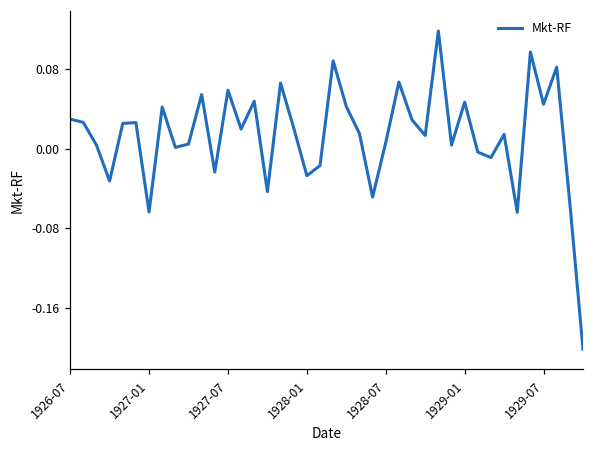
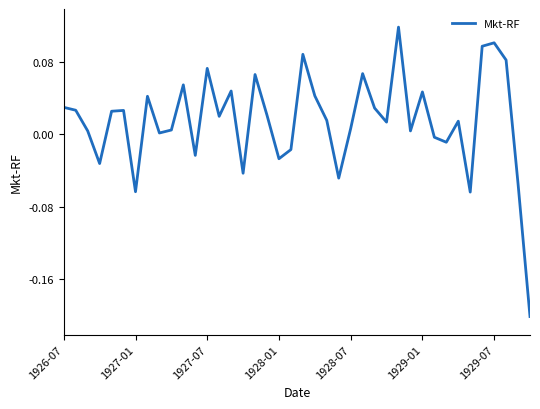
1927-07: 0.06 -> 0.07
1929-07: 0.04 -> 0.10
